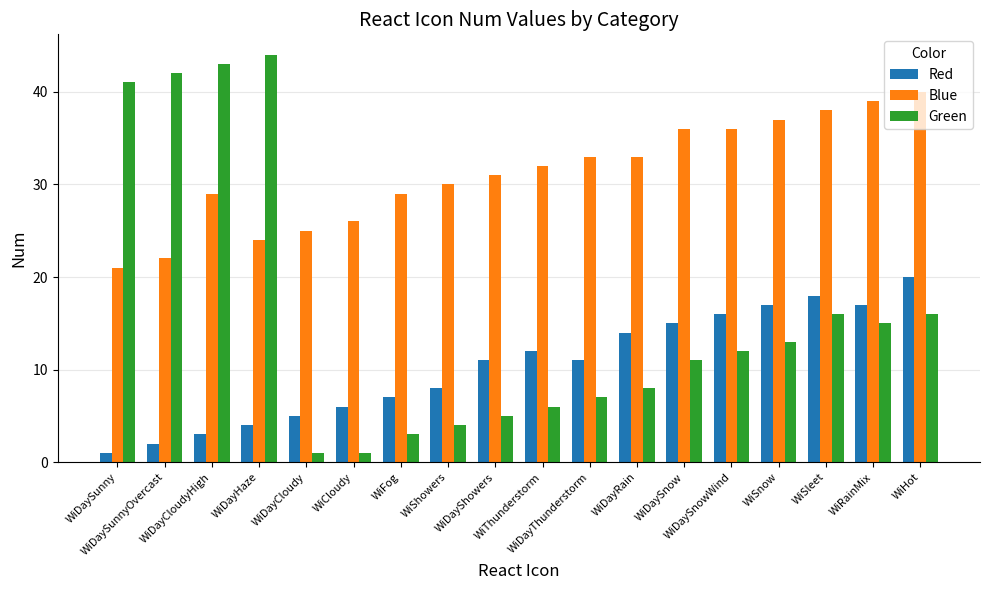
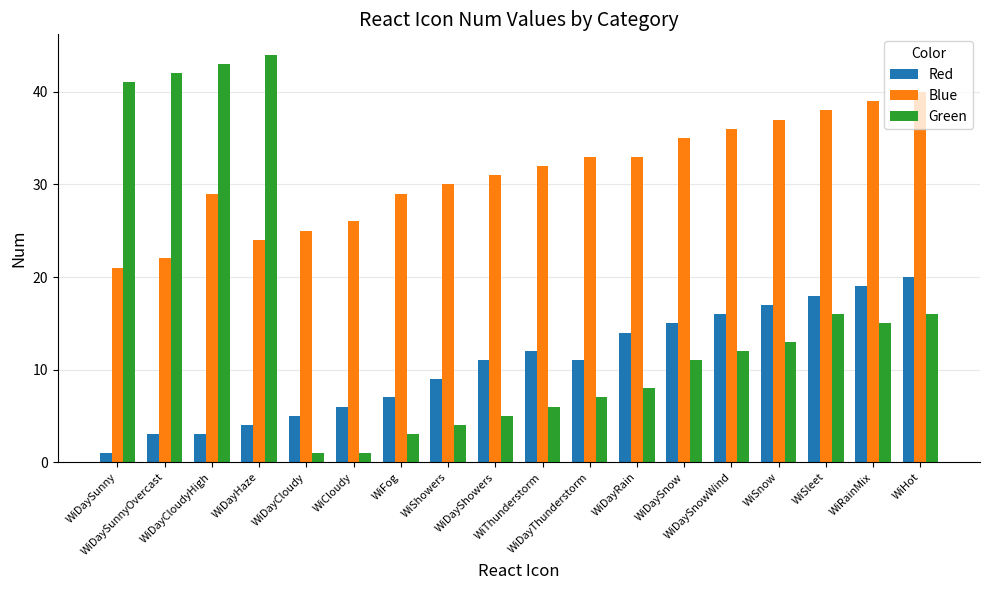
Red, WiDaySunnyOvercast: 2 -> 3
Red, WiShowers: 8 -> 9
Blue, WiDaySnow: 36 -> 35
Red, WiRainMix: 17 -> 19
